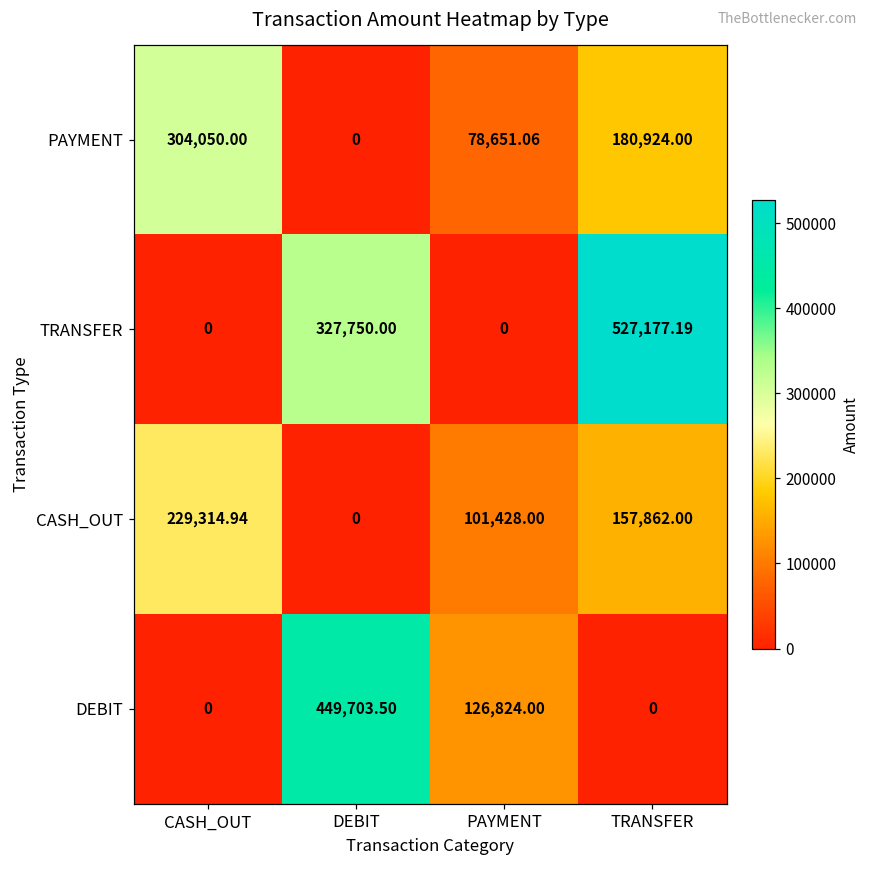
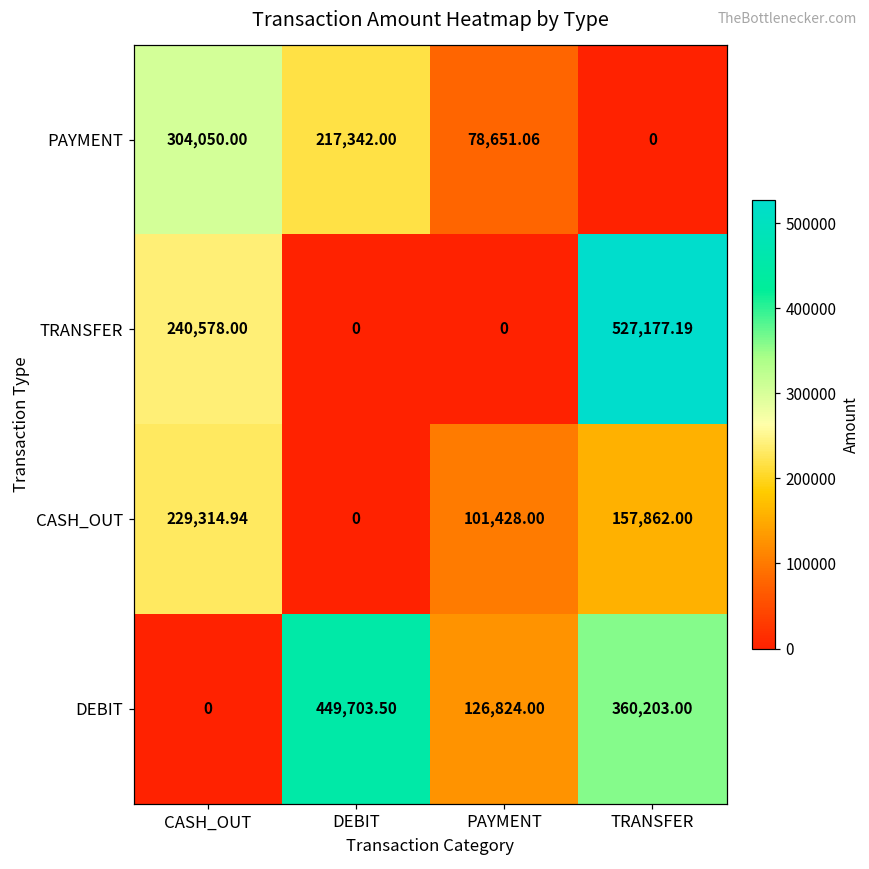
PAYMENT, DEBIT: 0 -> 217,342.00
PAYMENT, TRANSFER: 180,924.00 -> 0
TRANSFER, CASH_OUT: 0 -> 240,578.00
TRANSFER, DEBIT: 327,750.00 -> 0
DEBIT, TRANSFER: 0 -> 360,203.00
